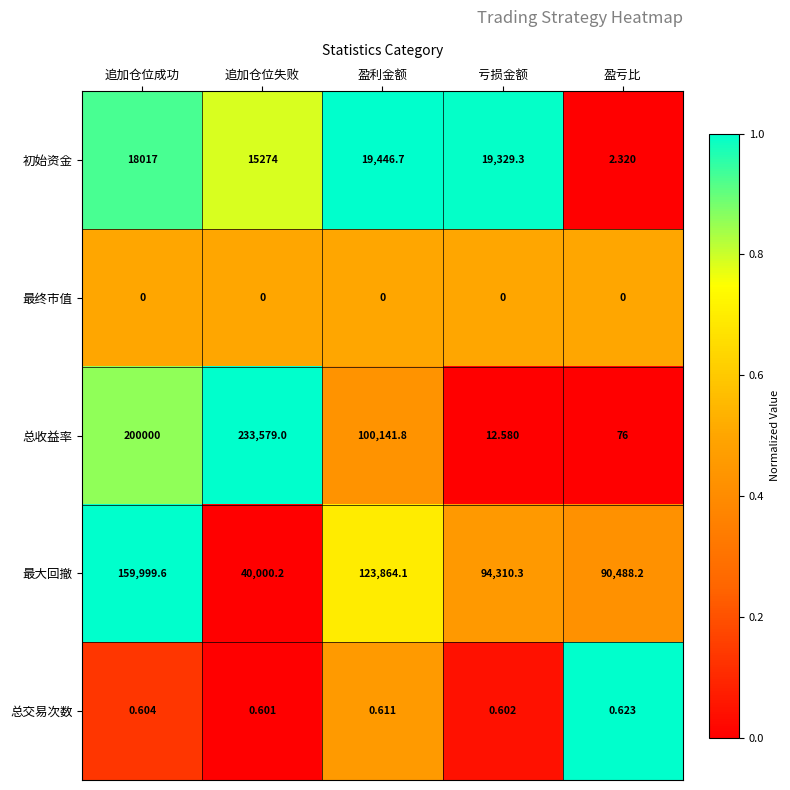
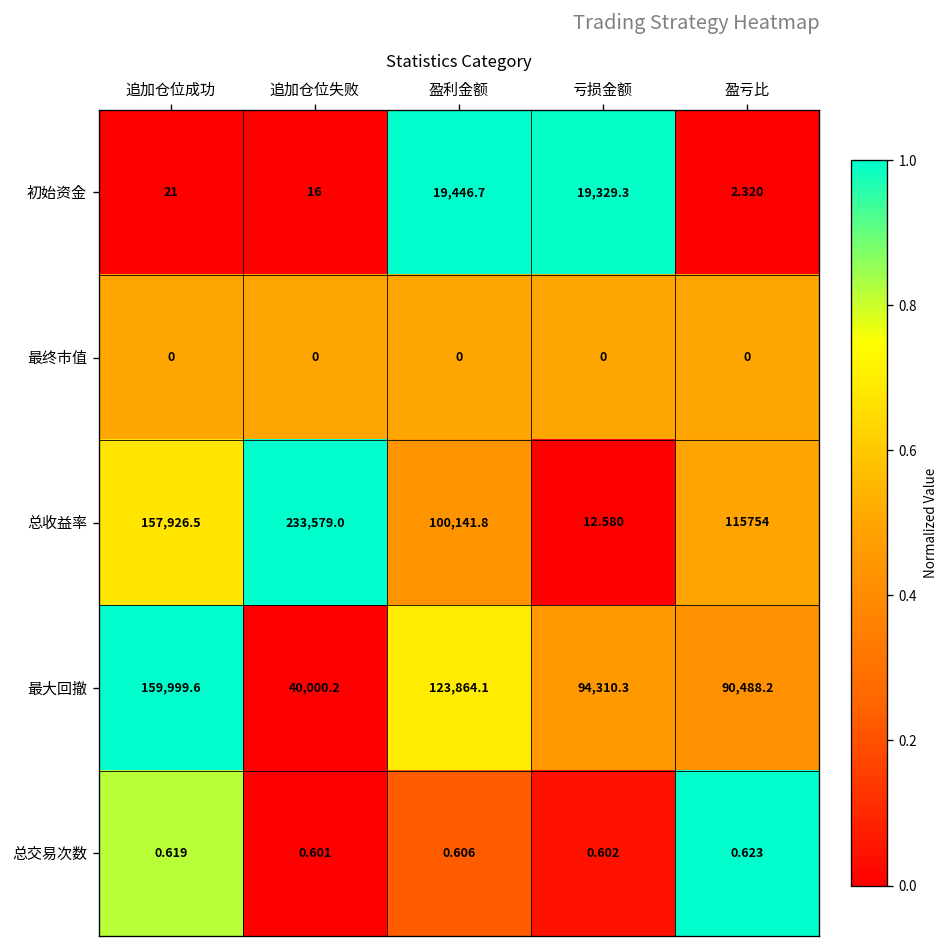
初始资金, 追加仓位成功: 18017 -> 21
初始资金, 追加仓位失败: 15274 -> 16
总收益率, 追加仓位成功: 200000 -> 157,926.5
总收益率, 盈亏比: 76 -> 115754
总交易次数, 追加仓位成功: 0.604 -> 0.619
总交易次数, 盈利金额: 0.611 -> 0.606
